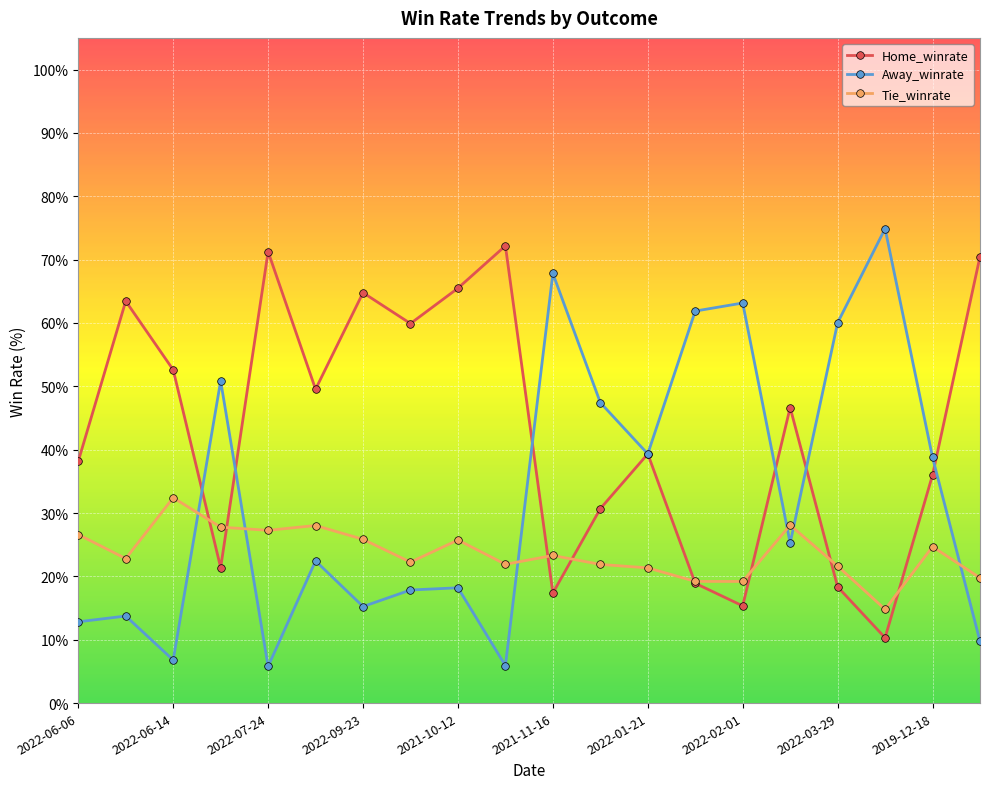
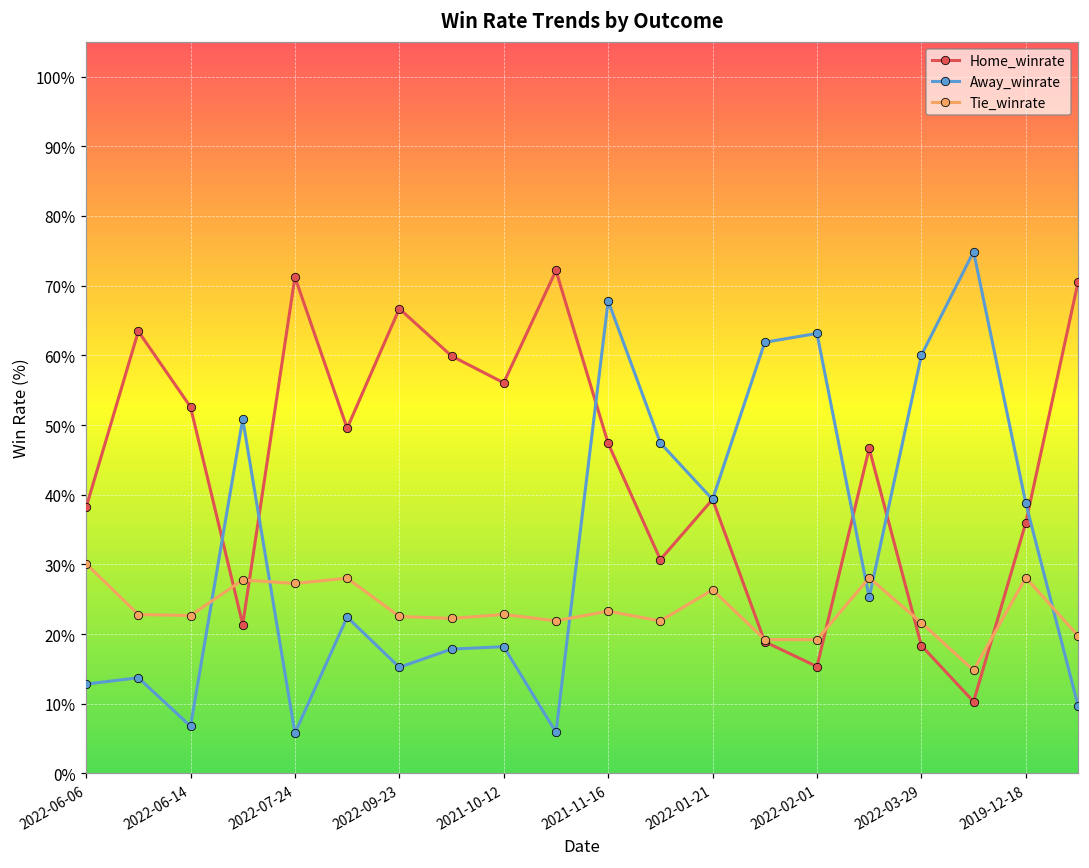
Tie_winrate, 2022-06-06: 27% -> 30%
Tie_winrate, 2022-06-14: 32% -> 23%
Home_winrate, 2022-09-23: 65% -> 67%
Tie_winrate, 2022-09-23: 26% -> 23%
Home_winrate, 2021-10-12: 65% -> 56%
Tie_winrate, 2021-10-12: 26% -> 23%
Home_winrate, 2021-11-16: 17% -> 47%
Tie_winrate, 2022-01-21: 21% -> 26%
Tie_winrate, 2019-12-18: 25% -> 28%
